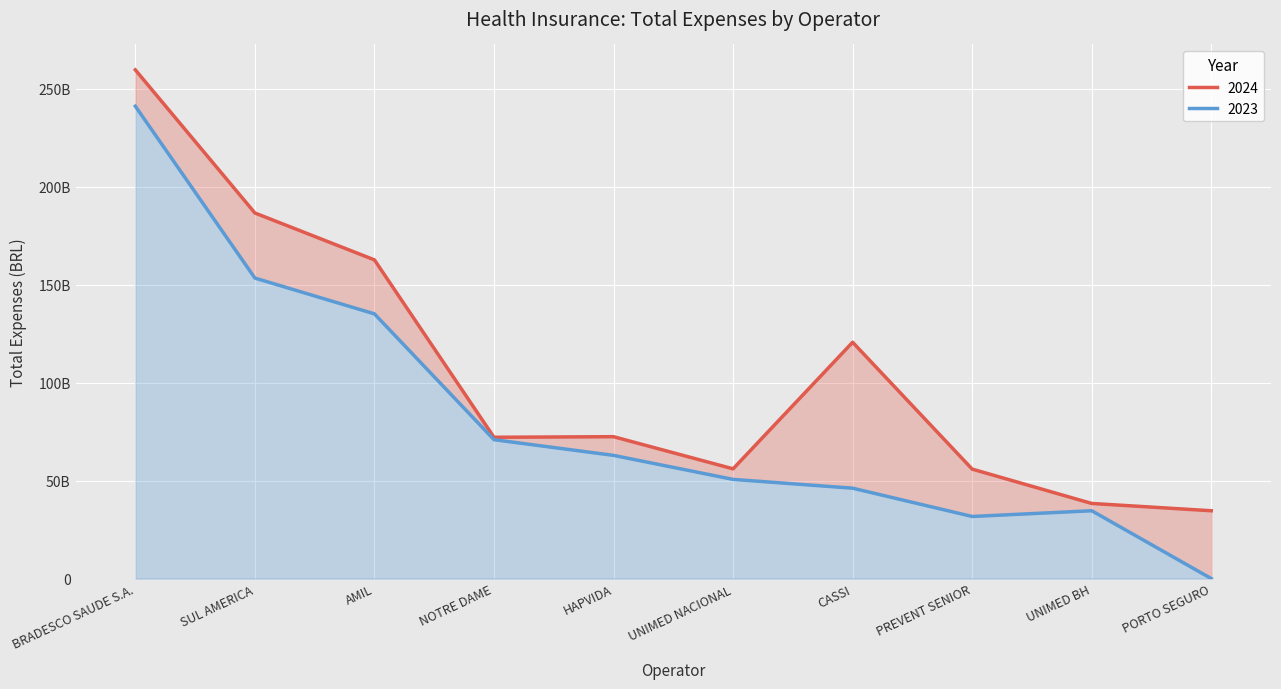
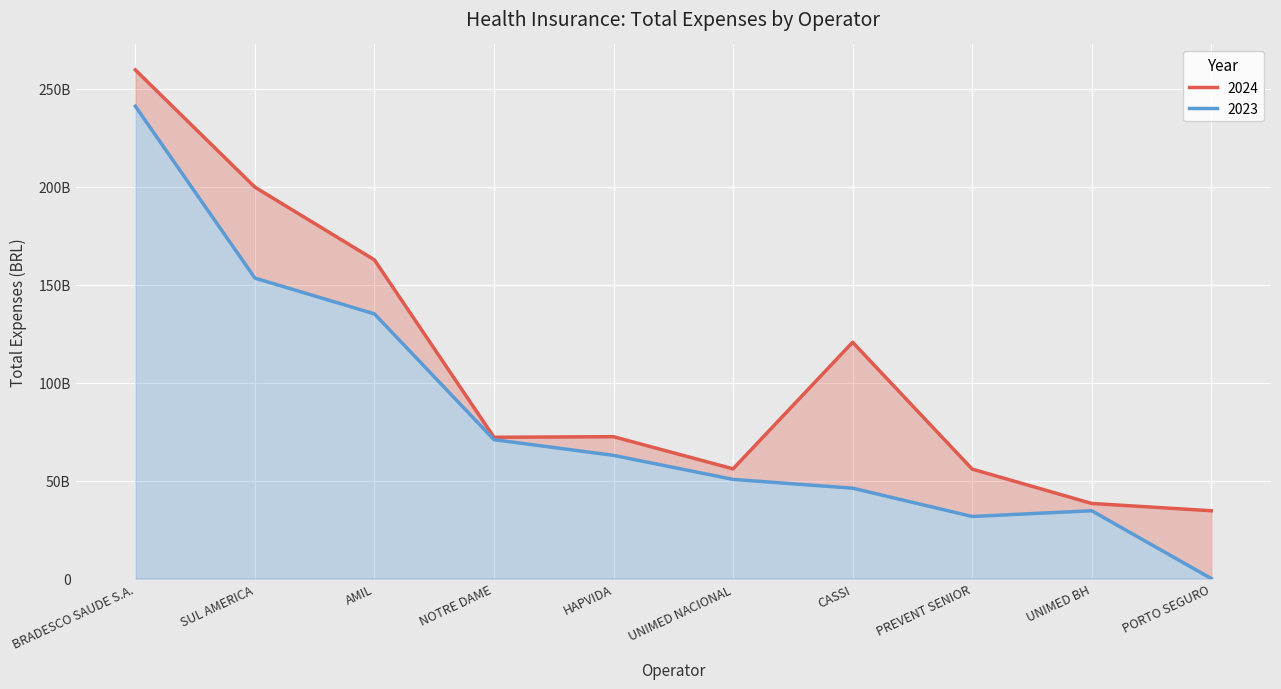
2024, SUL AMERICA: 187000000000 -> 200000000000
